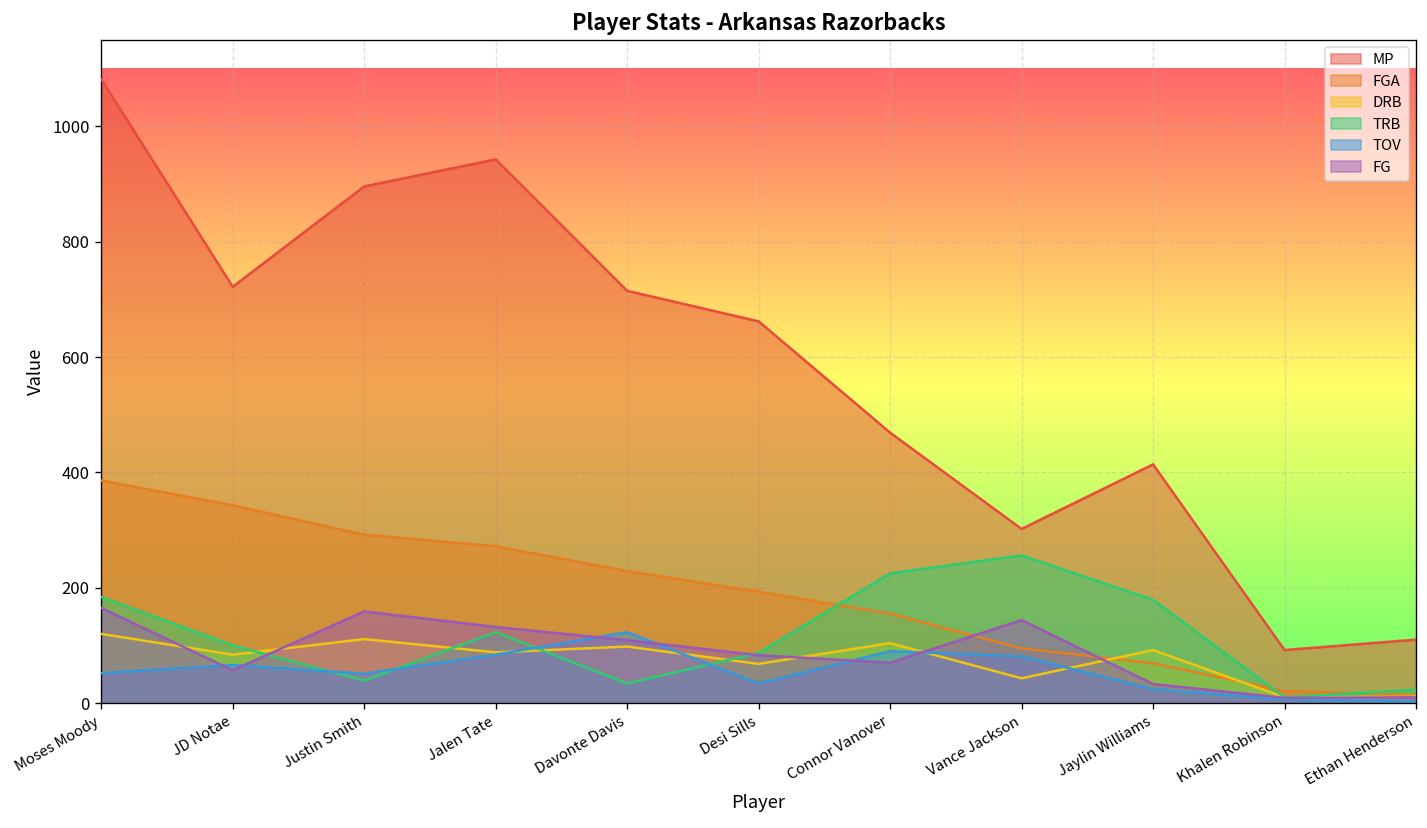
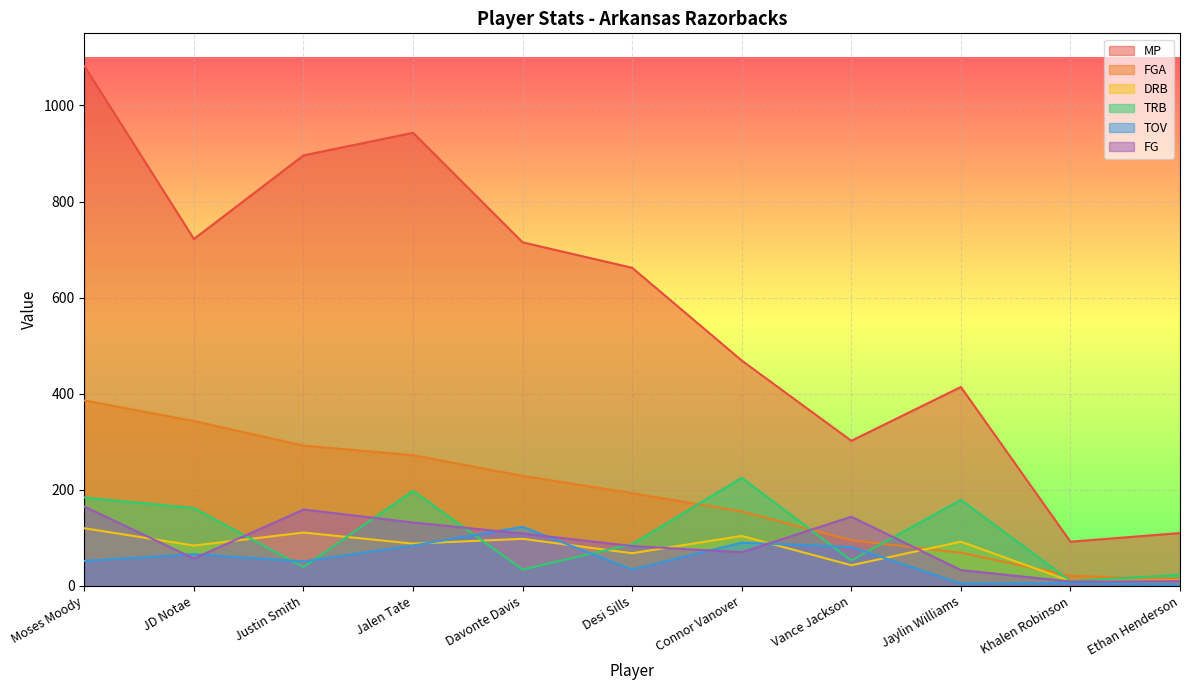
TRB, JD Notae: 100 -> 160
TRB, Jalen Tate: 120 -> 200
TRB, Vance Jackson: 260 -> 50
TOV, Jaylin Williams: 20 -> 10
